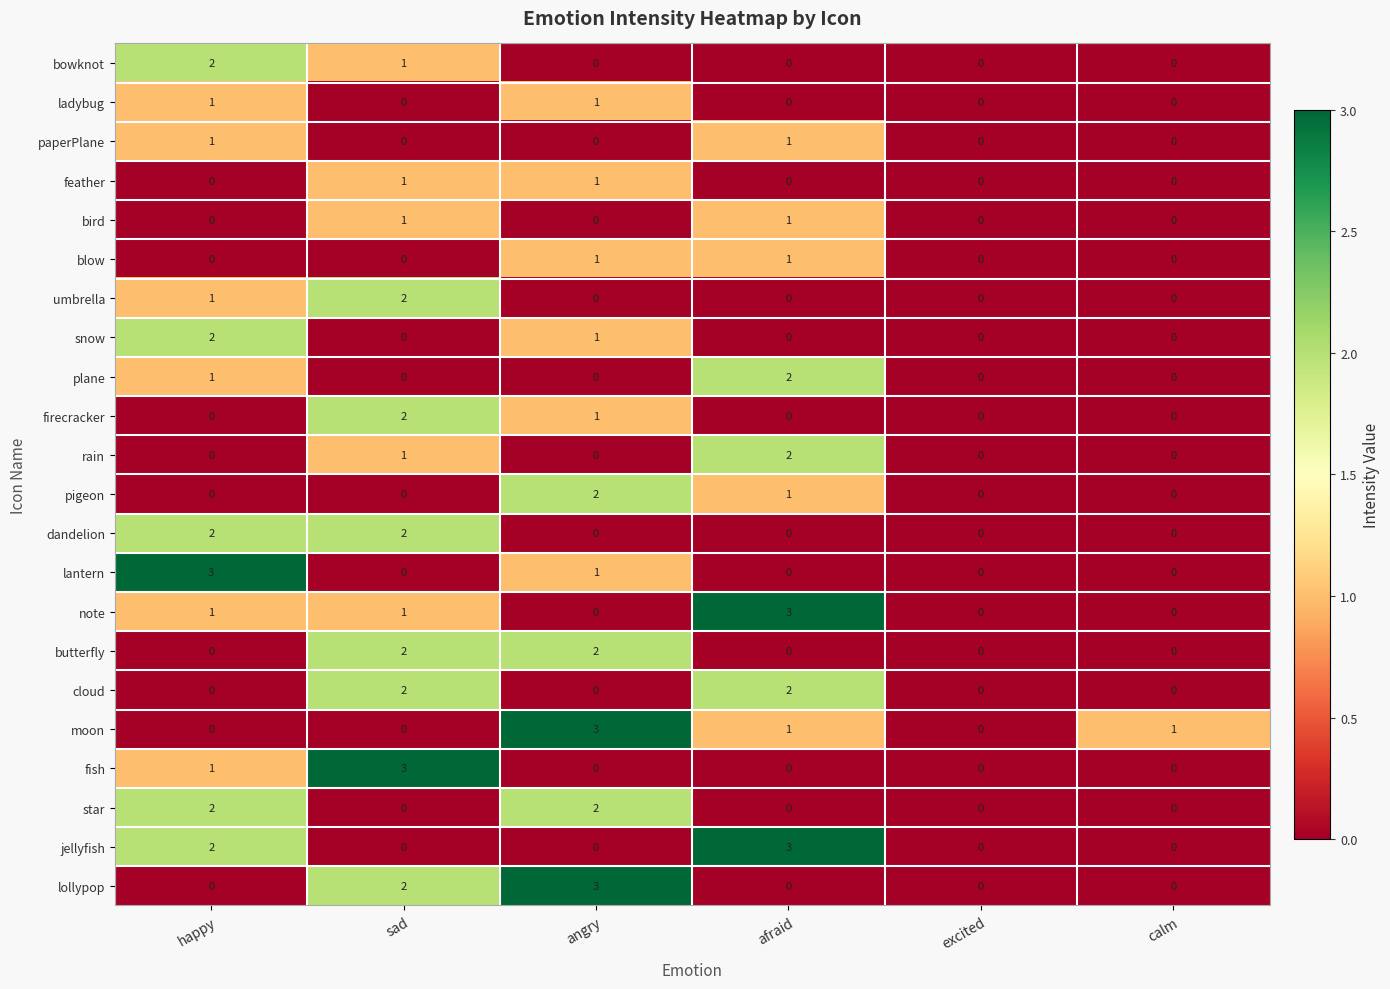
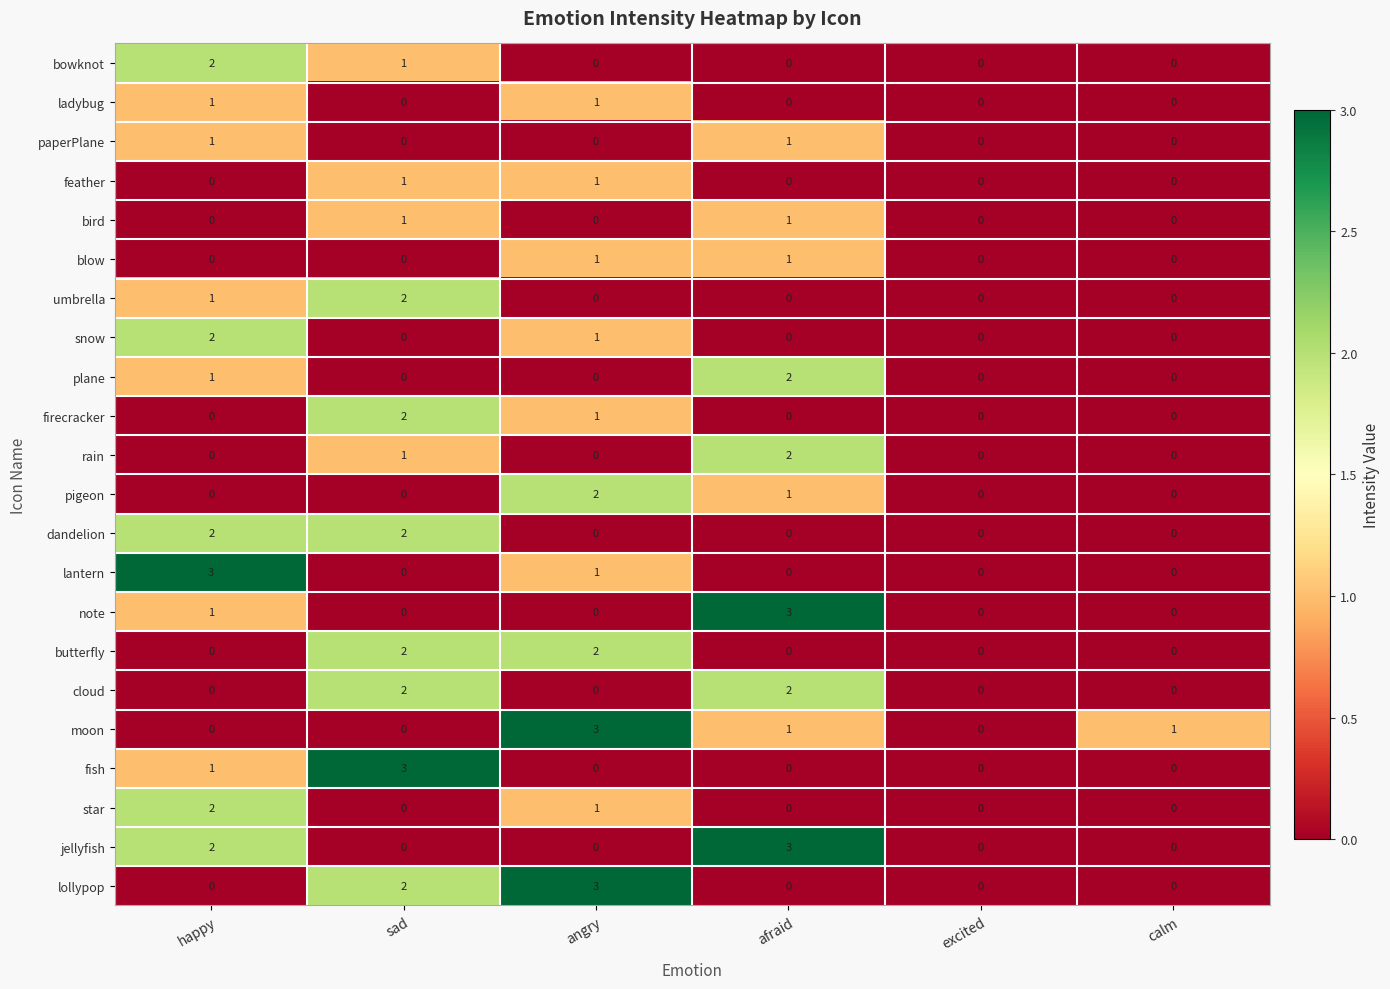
note, sad: 1 -> 0
star, angry: 2 -> 1
